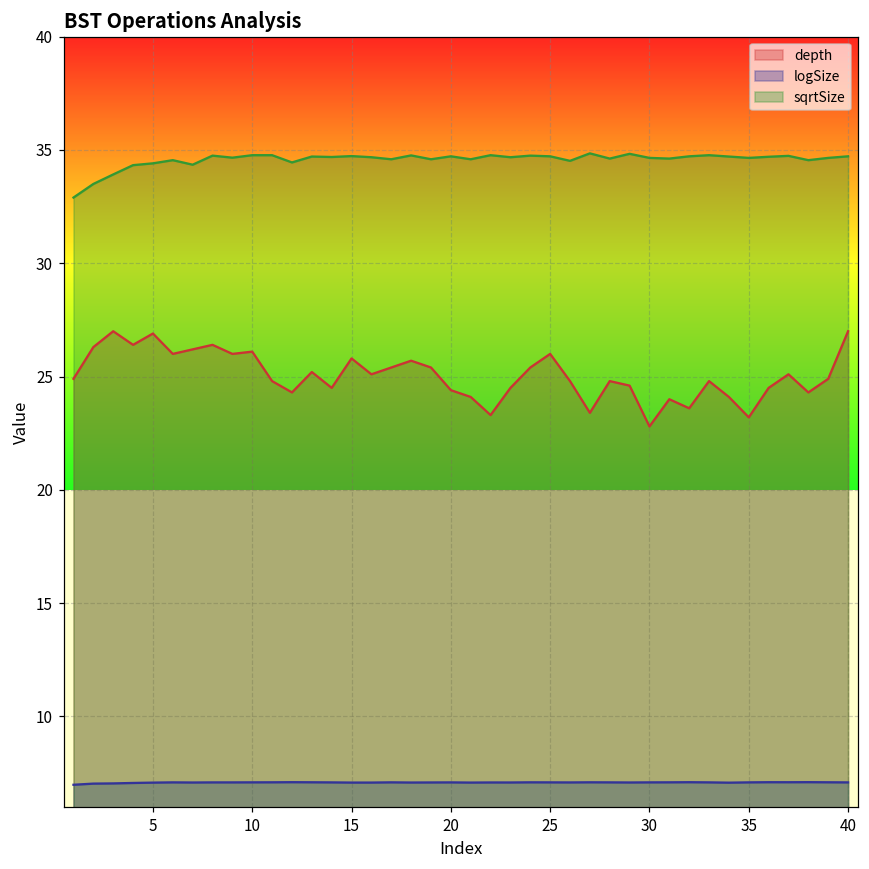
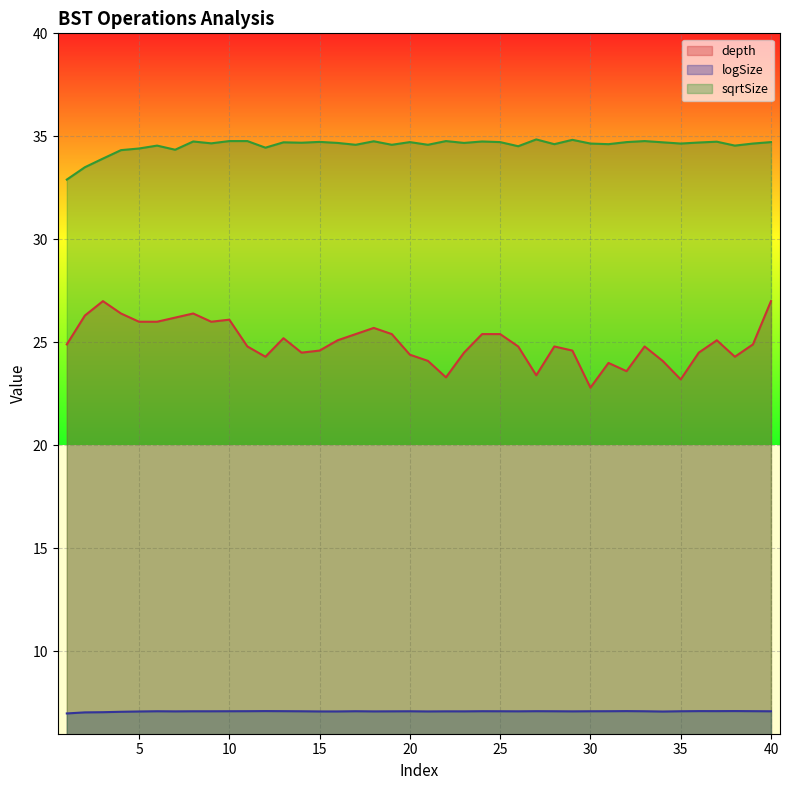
depth, 5: 26.9 -> 26.0
depth, 15: 25.8 -> 24.6
depth, 25: 26.0 -> 25.4
